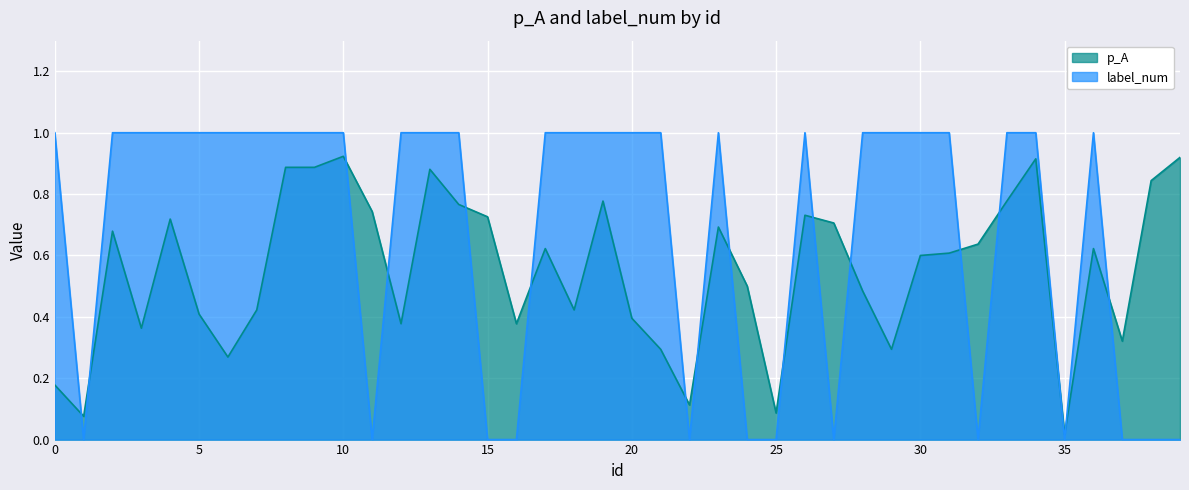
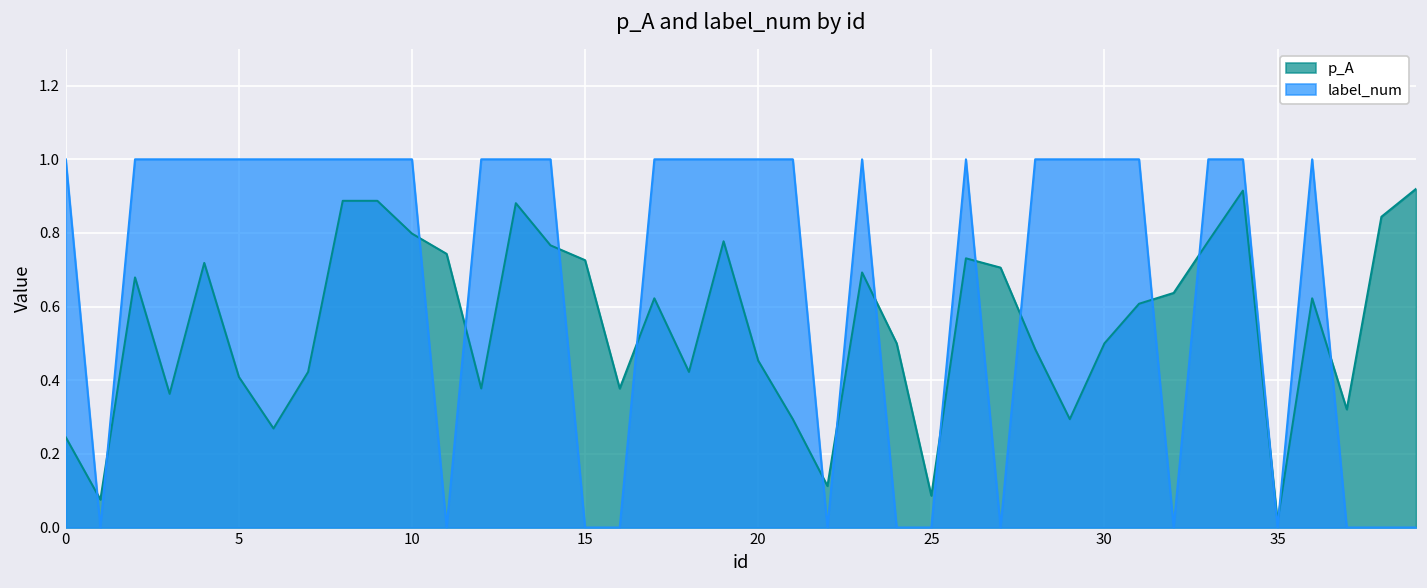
p_A, 0: 0.18 -> 0.25
p_A, 10: 0.92 -> 0.80
p_A, 20: 0.40 -> 0.45
p_A, 30: 0.6 -> 0.5
